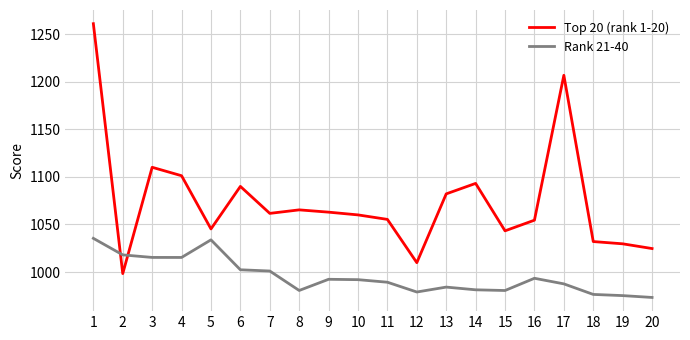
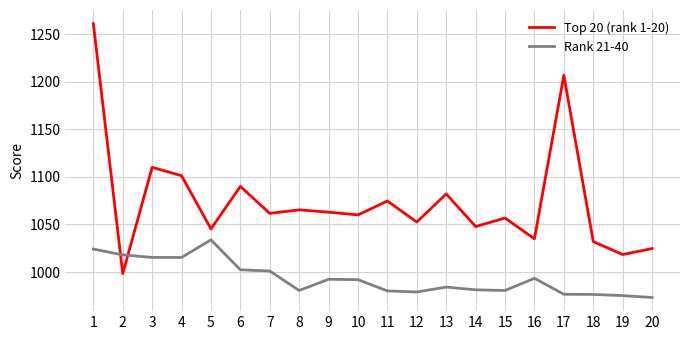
Rank 21-40, 1: 1040 -> 1020
Top 20 (rank 1-20), 11: 1060 -> 1070
Rank 21-40, 11: 990 -> 980
Top 20 (rank 1-20), 12: 1010 -> 1050
Top 20 (rank 1-20), 14: 1090 -> 1050
Top 20 (rank 1-20), 15: 1040 -> 1060
Top 20 (rank 1-20), 16: 1050 -> 1030
Rank 21-40, 17: 990 -> 980
Top 20 (rank 1-20), 19: 1030 -> 1020
